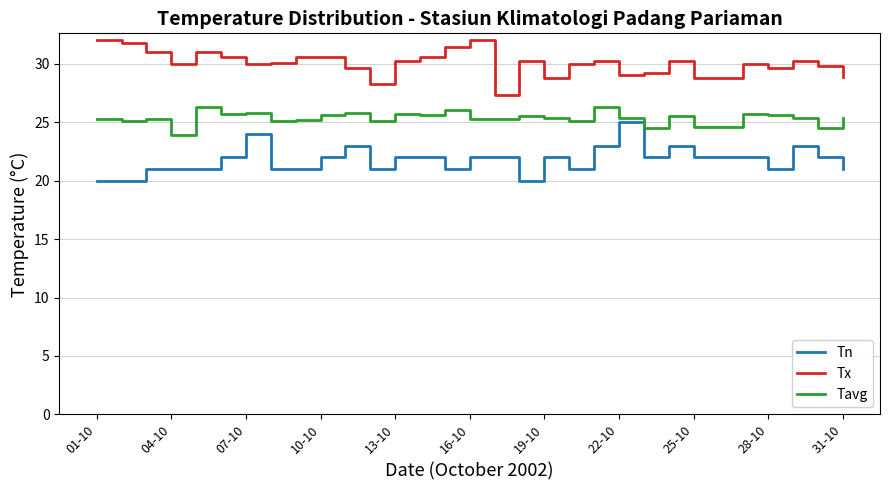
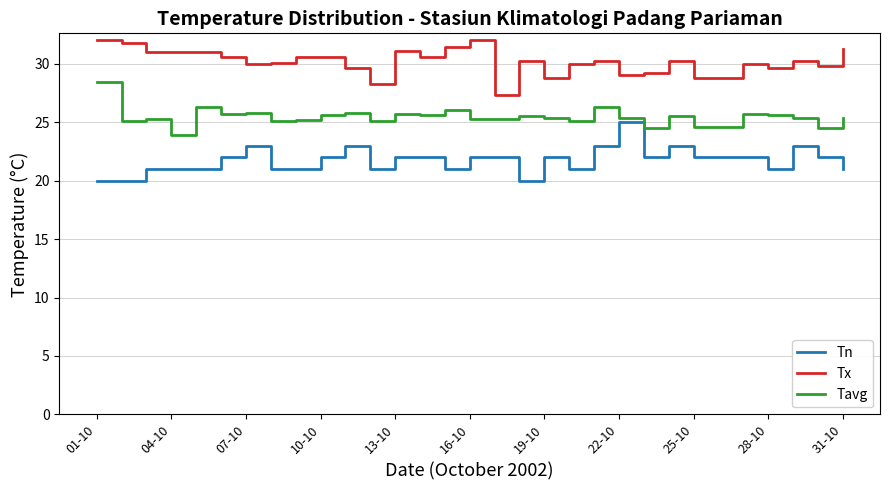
Tavg, 01-10: 25.3 -> 28.4
Tx, 04-10: 30 -> 31
Tn, 07-10: 24 -> 23
Tx, 13-10: 30.2 -> 31.1
Tx, 31-10: 28.9 -> 31.3
